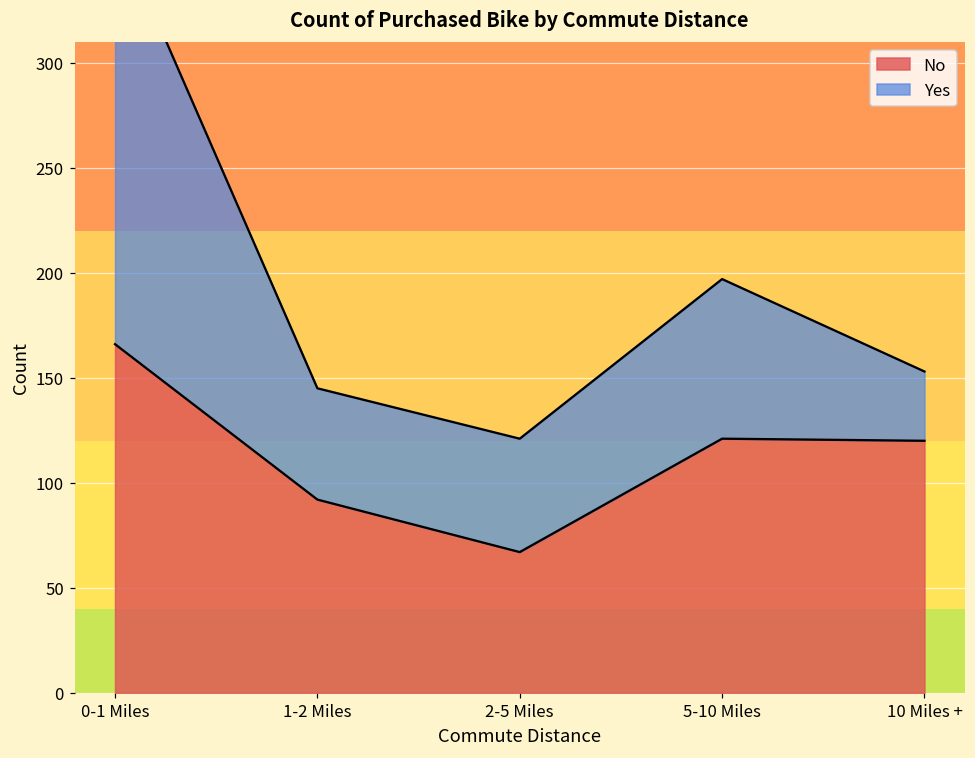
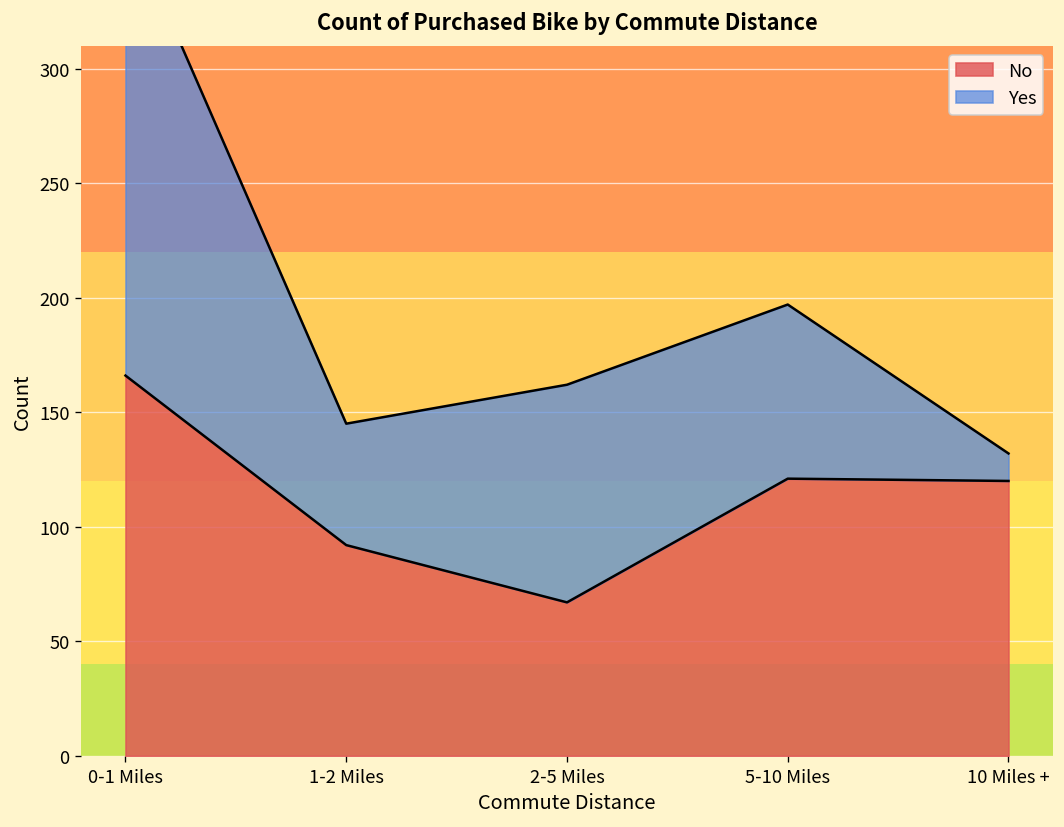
Yes, 2-5 Miles: 54 -> 95
Yes, 10 Miles +: 33 -> 12
